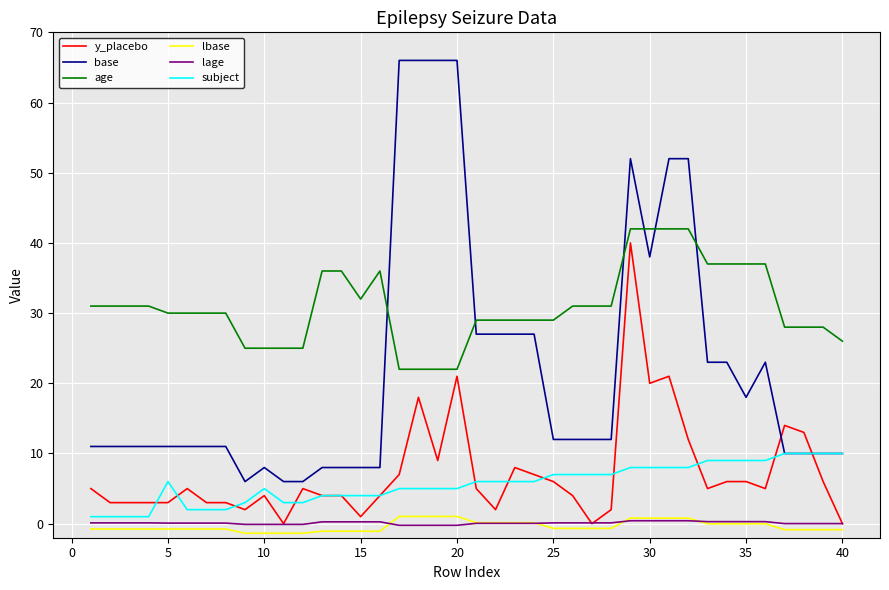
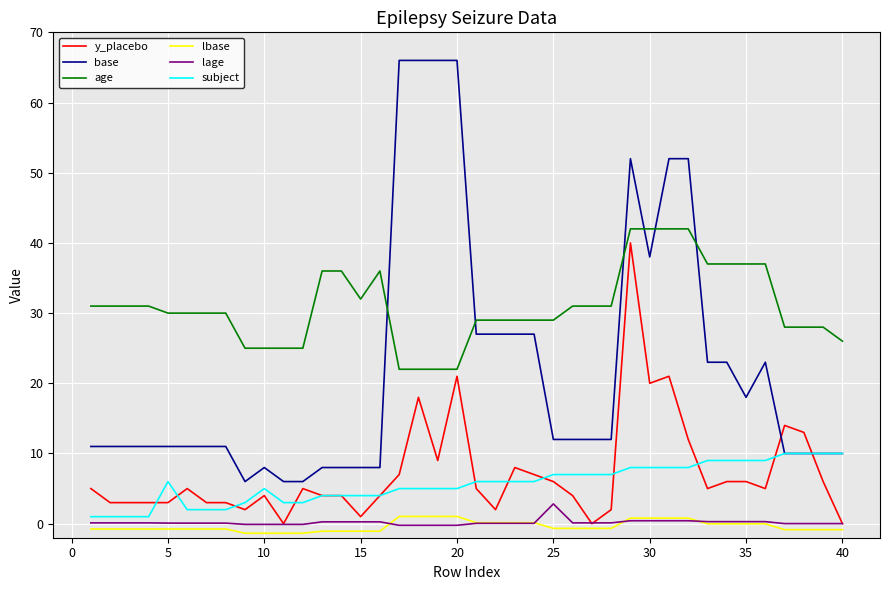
lage, 25: 0 -> 3
